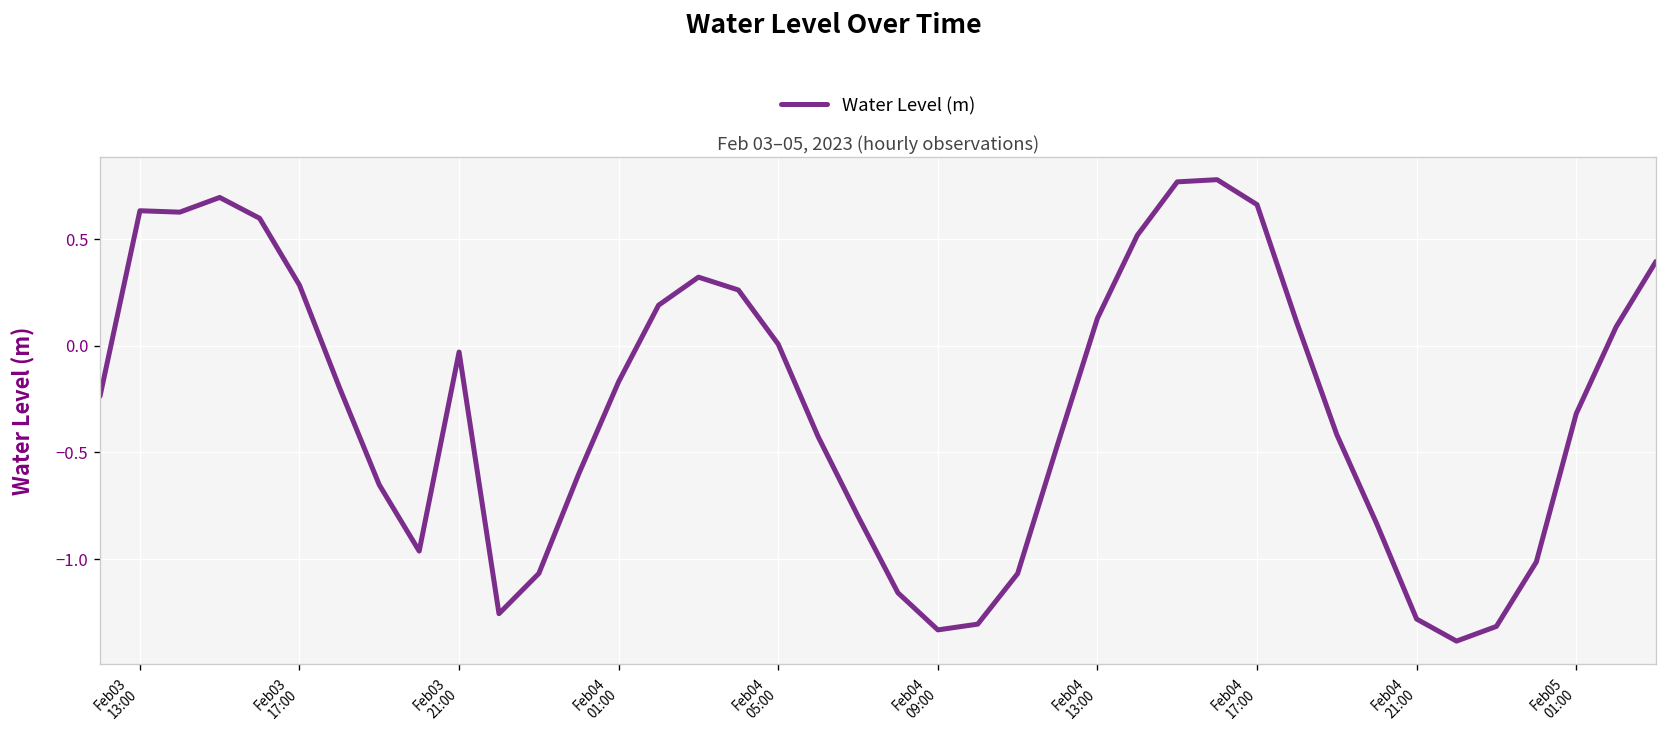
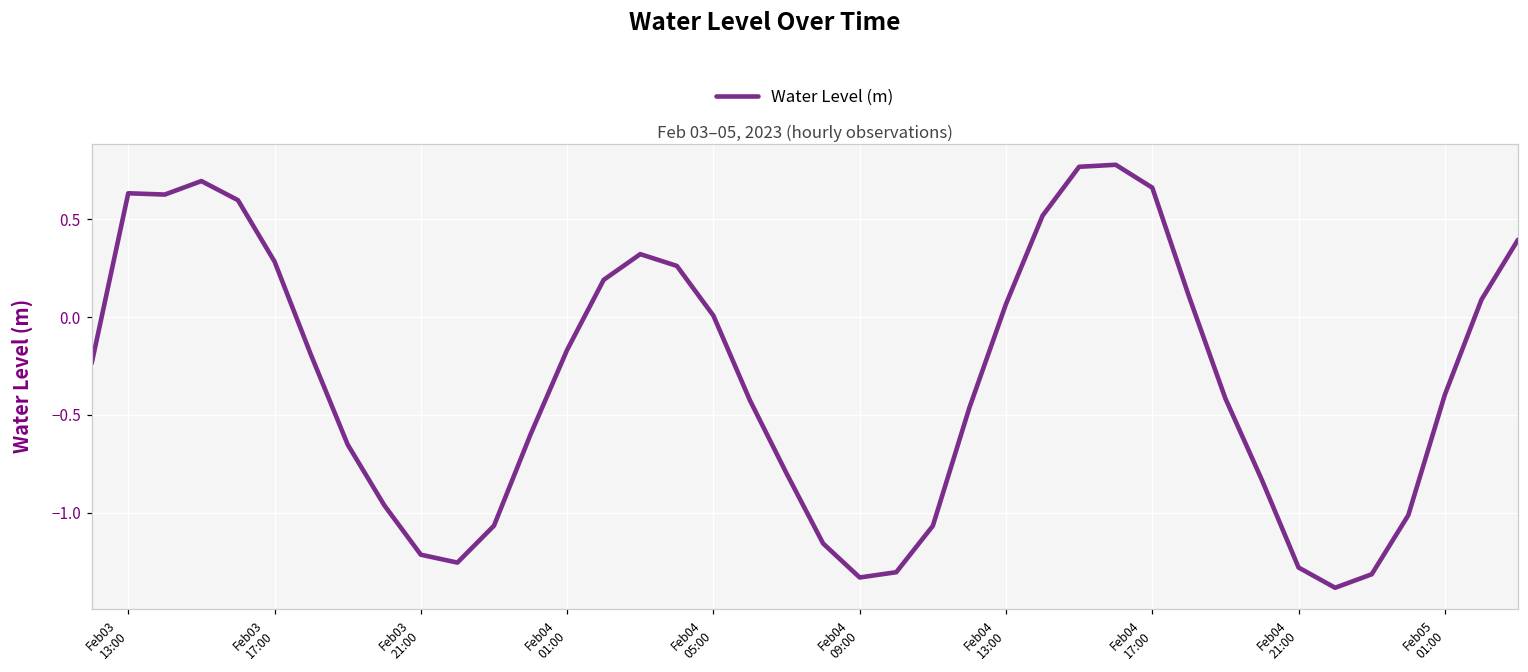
Feb03 21:00: -0.03 -> -1.22
Feb04 13:00: 0.13 -> 0.07
Feb05 01:00: -0.32 -> -0.40
